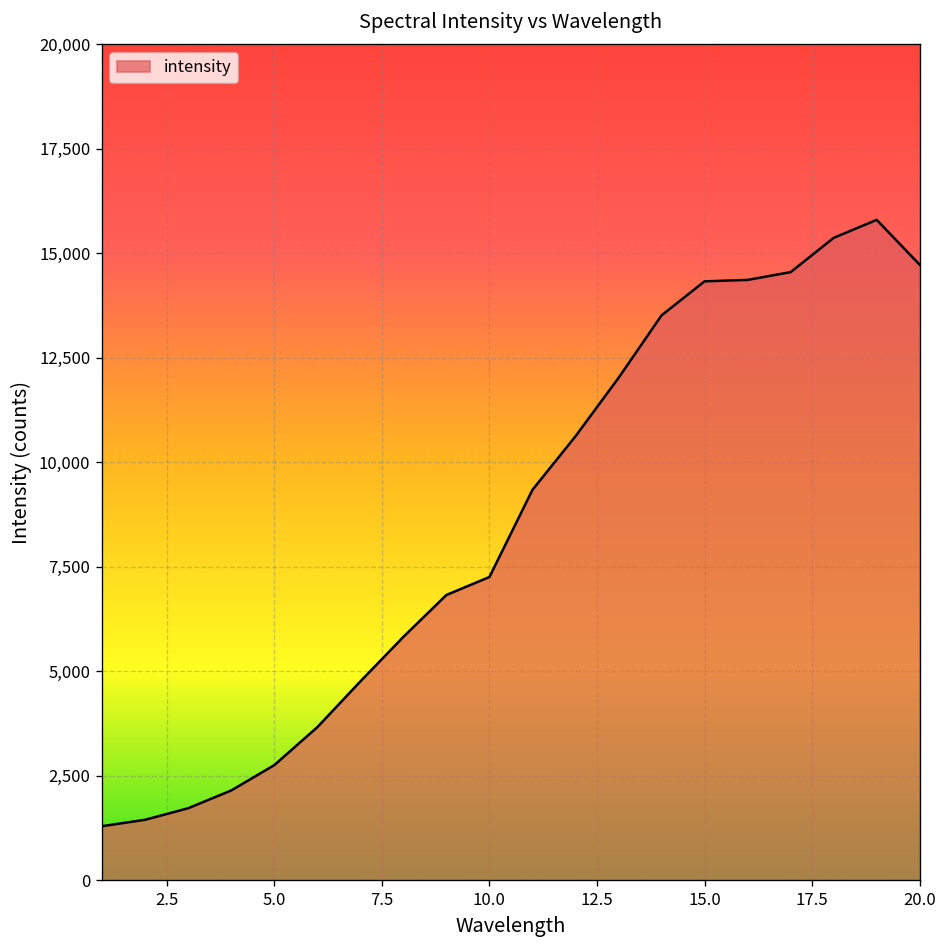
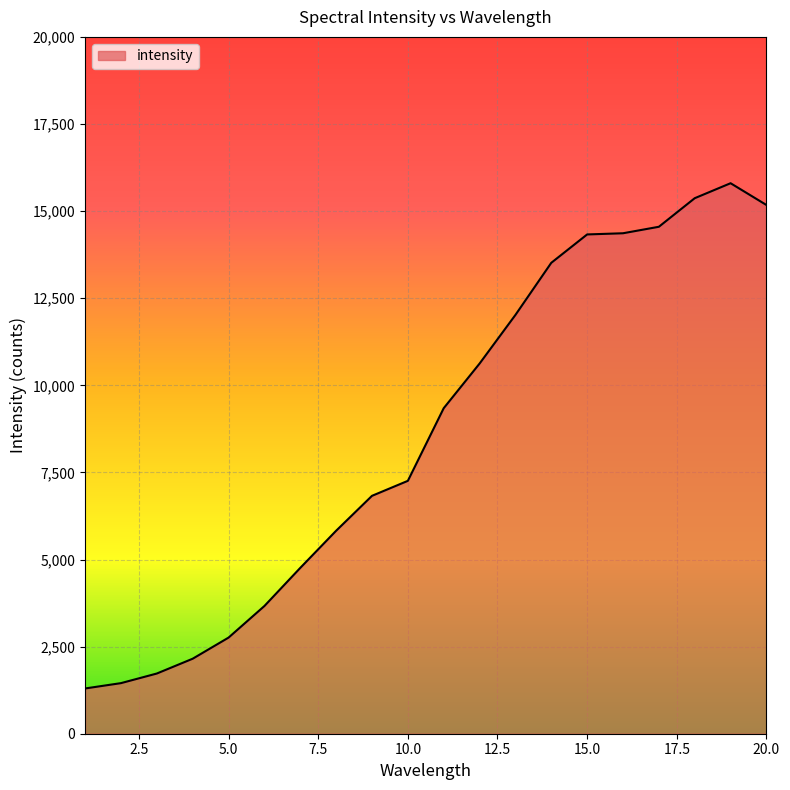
20.0: 14,700 -> 15,200
